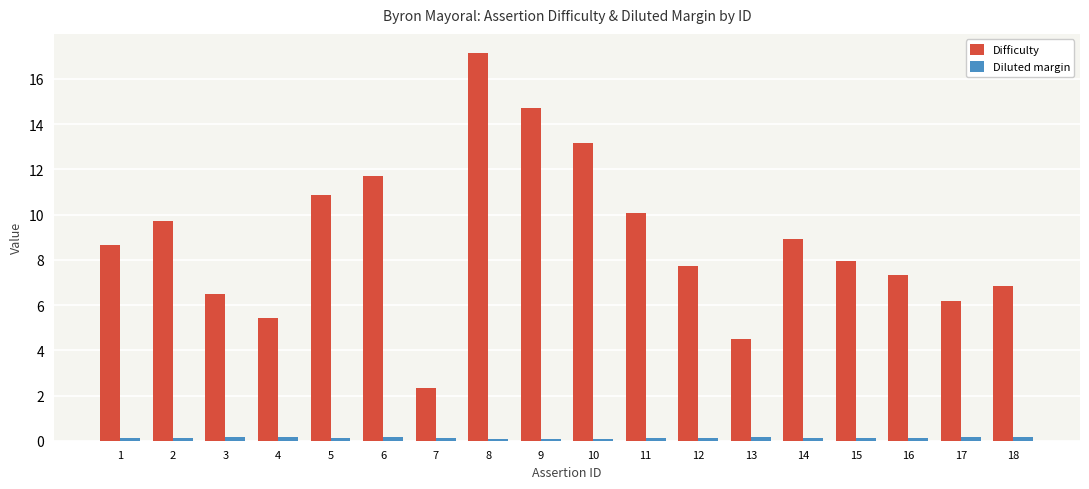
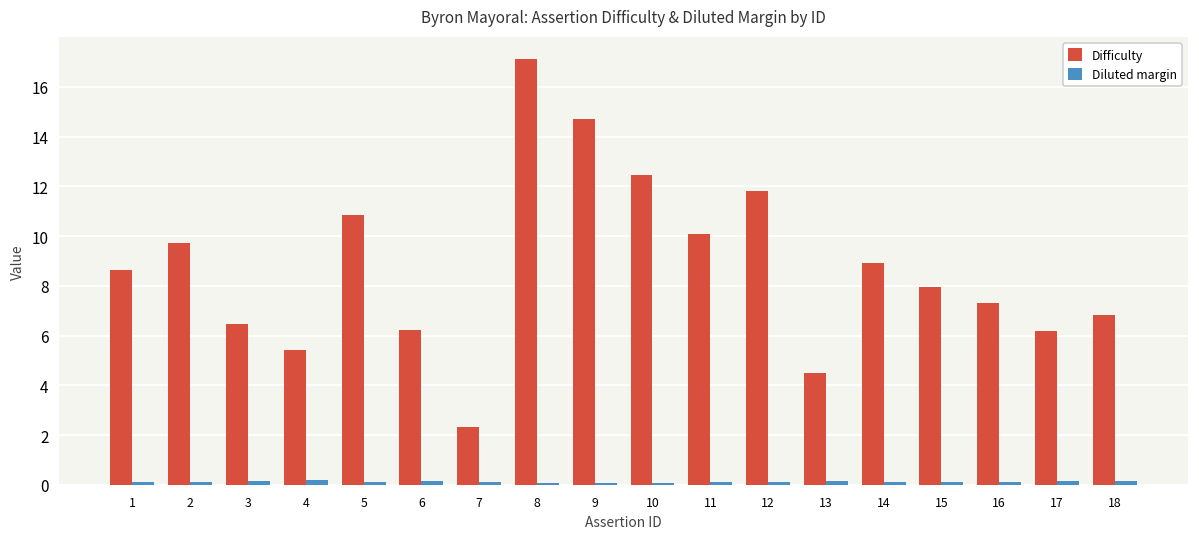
Difficulty, 6: 11.7 -> 6.2
Difficulty, 10: 13.2 -> 12.5
Difficulty, 12: 7.7 -> 11.8
